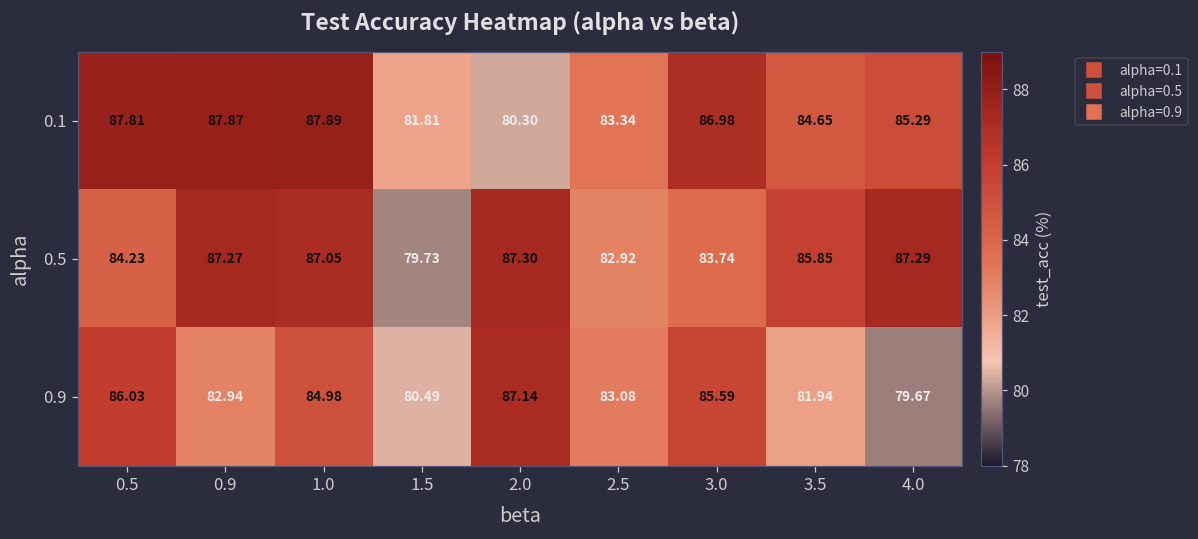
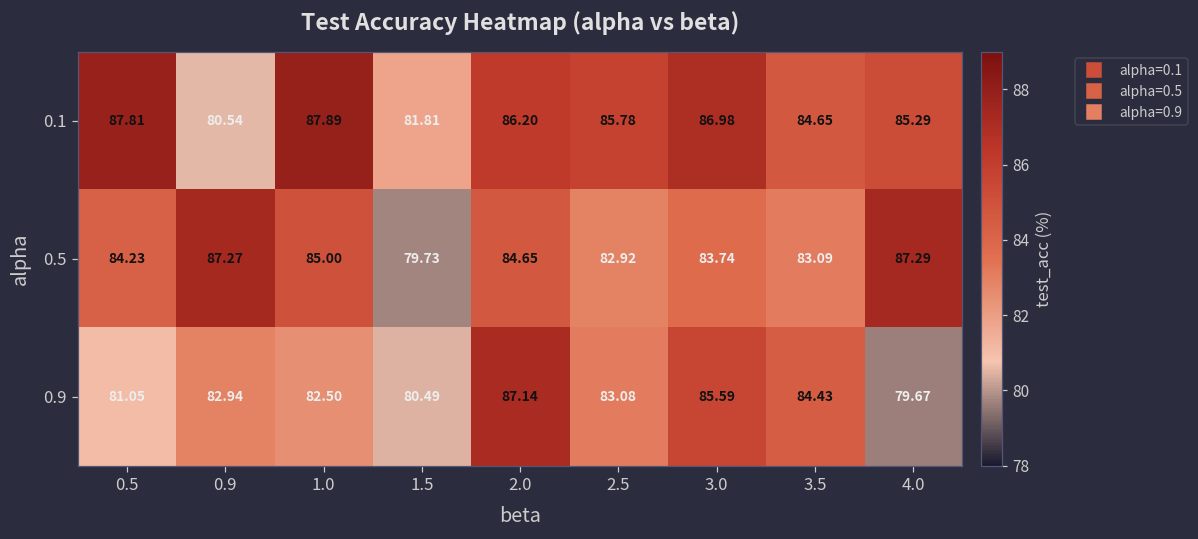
0.1, 0.9: 87.87 -> 80.54
0.1, 2.0: 80.30 -> 86.20
0.1, 2.5: 83.34 -> 85.78
0.5, 1.0: 87.05 -> 85.00
0.5, 2.0: 87.30 -> 84.65
0.5, 3.5: 85.85 -> 83.09
0.9, 0.5: 86.03 -> 81.05
0.9, 1.0: 84.98 -> 82.50
0.9, 3.5: 81.94 -> 84.43
